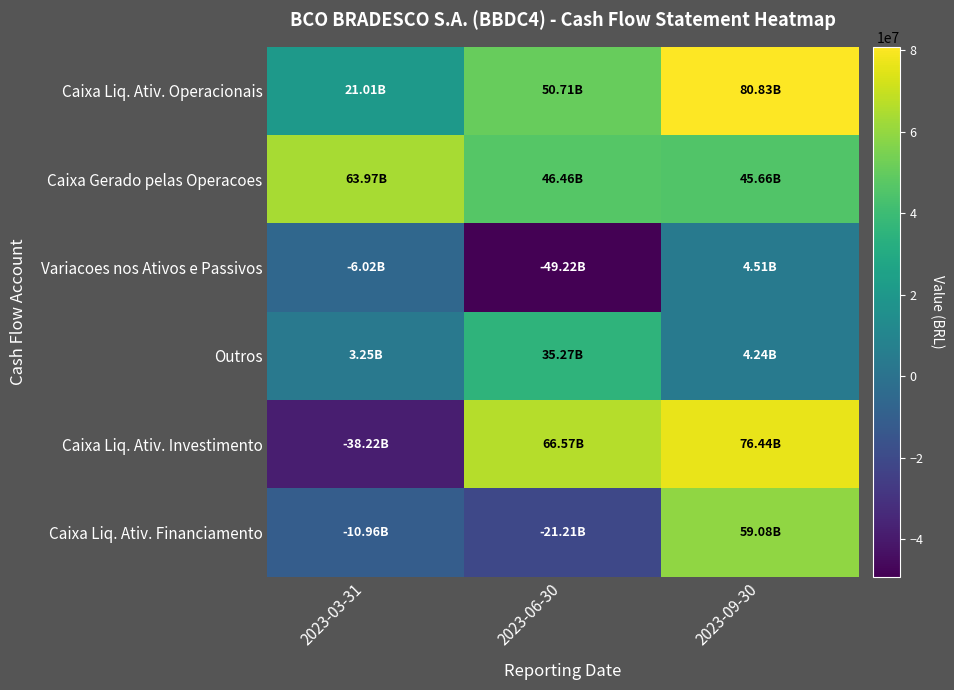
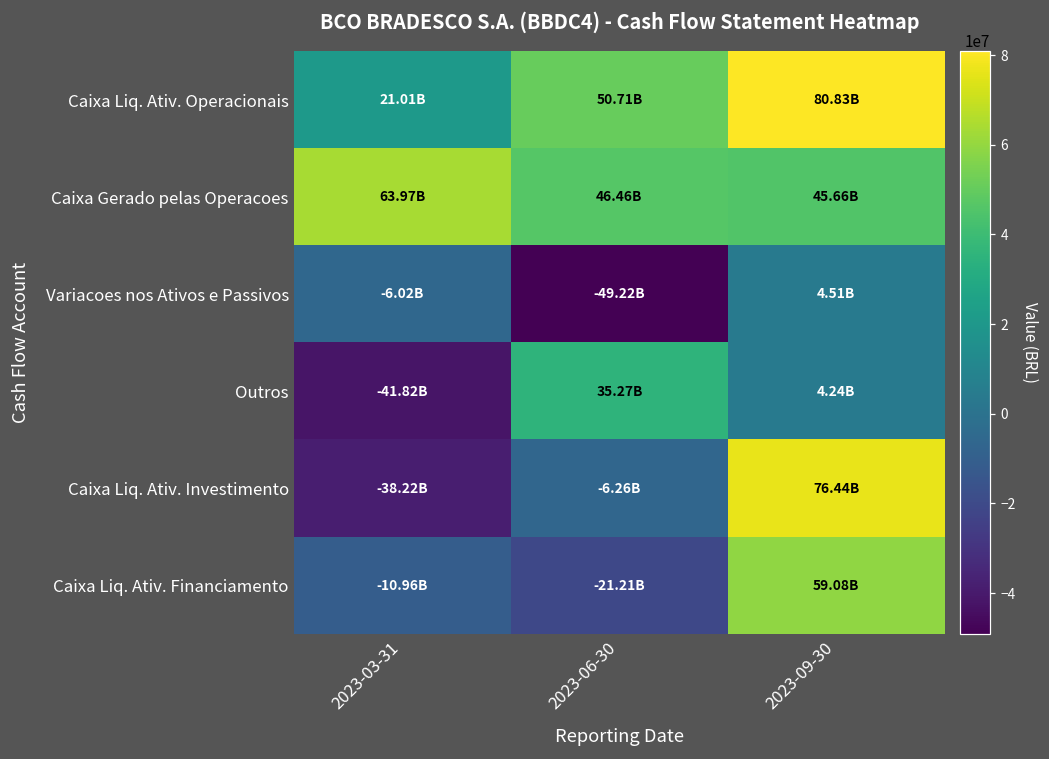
Outros, 2023-03-31: 3.25B -> -41.82B
Caixa Liq. Ativ. Investimento, 2023-06-30: 66.57B -> -6.26B
